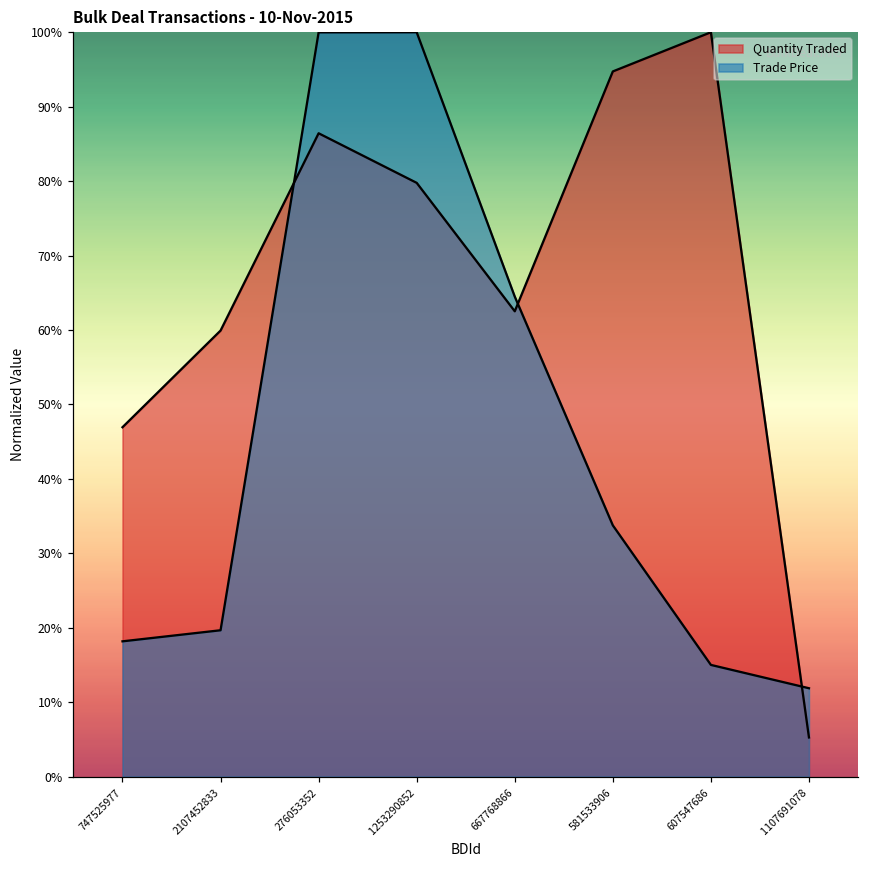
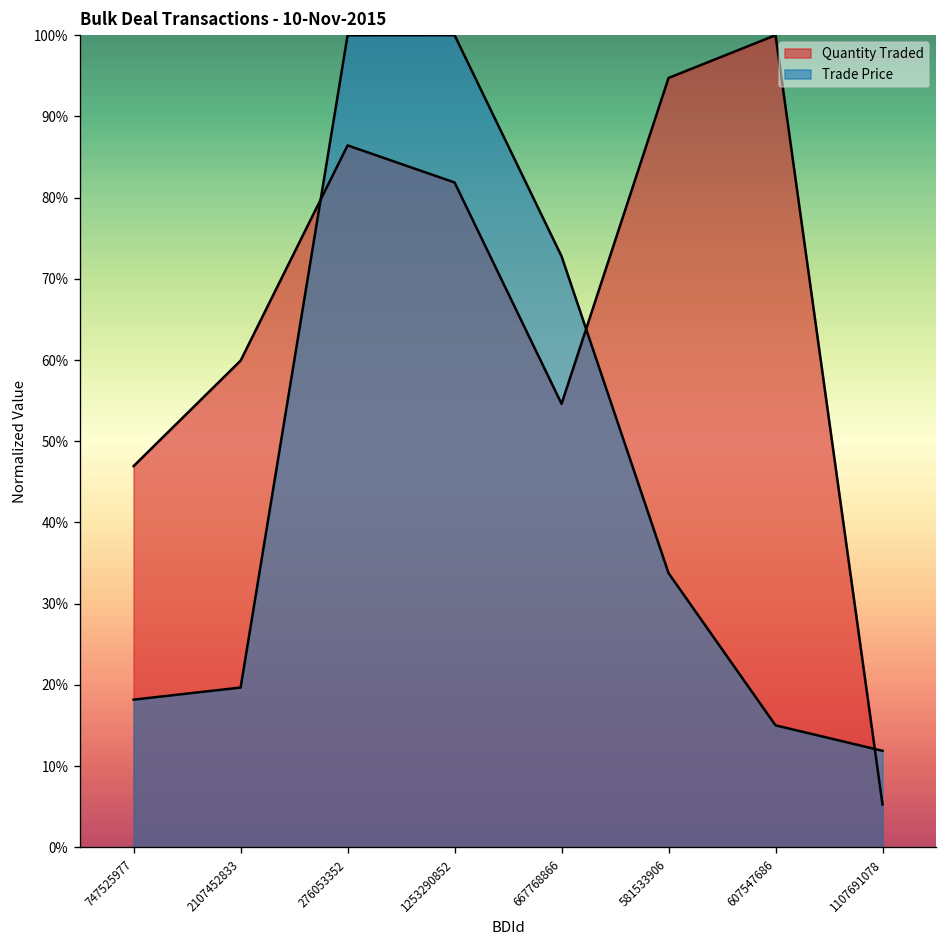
Quantity Traded, 1253290852: 80% -> 82%
Quantity Traded, 667768866: 63% -> 55%
Trade Price, 667768866: 64% -> 73%
